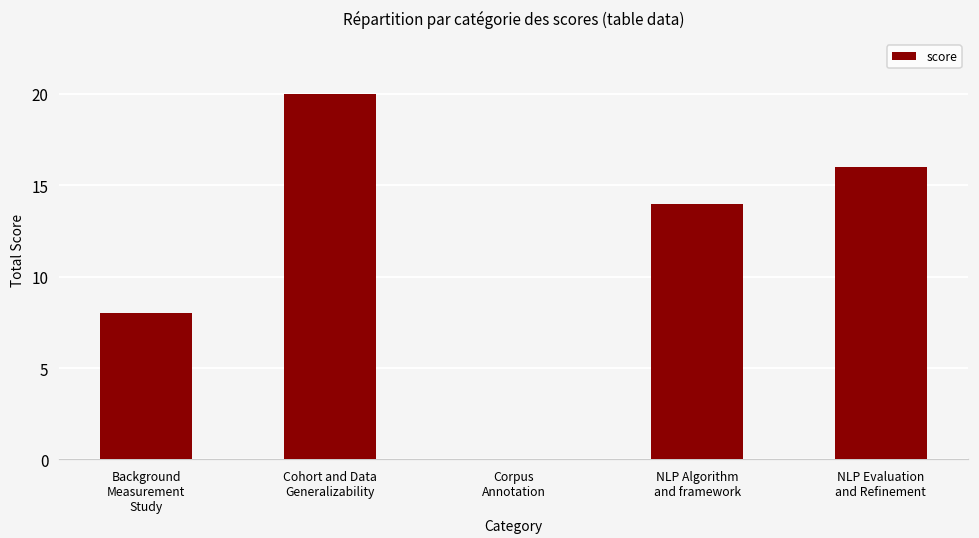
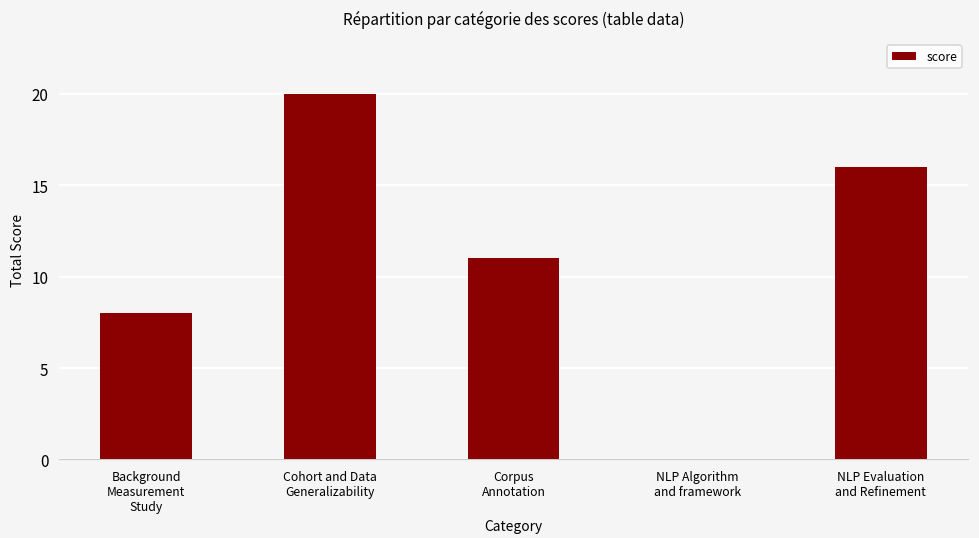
Corpus Annotation: 0 -> 11
NLP Algorithm and framework: 14 -> 0
